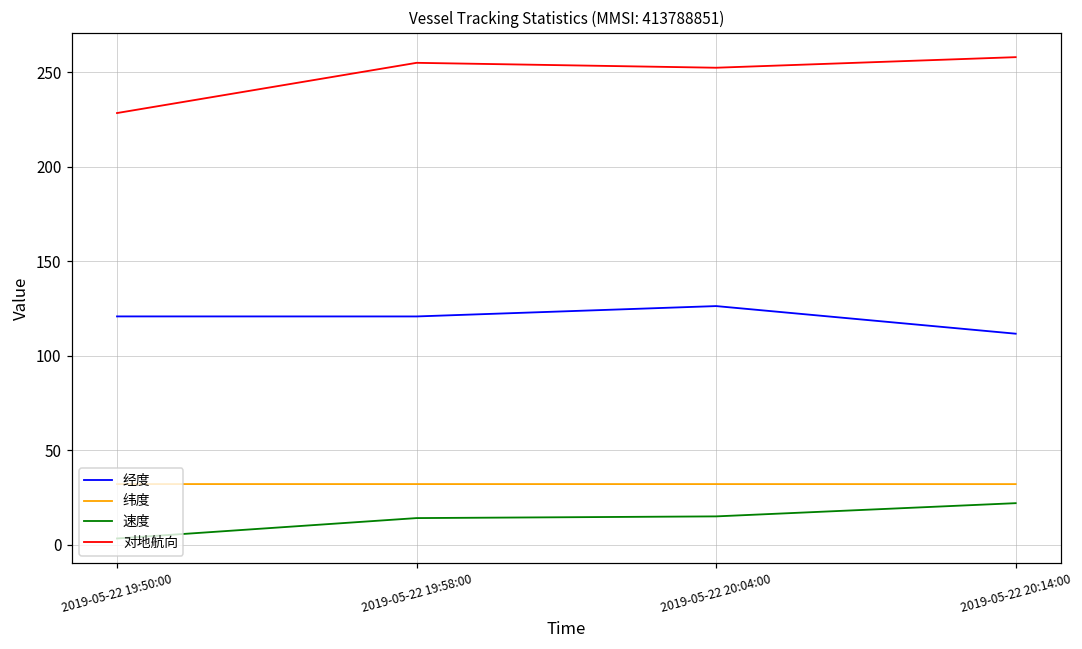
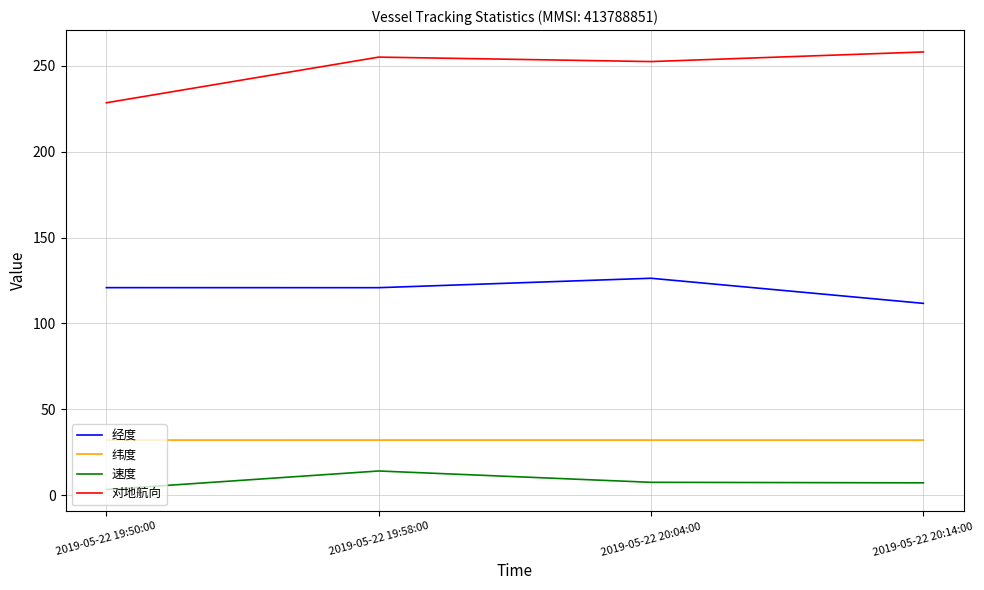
速度, 2019-05-22 20:04:00: 15 -> 7
速度, 2019-05-22 20:14:00: 22 -> 7
